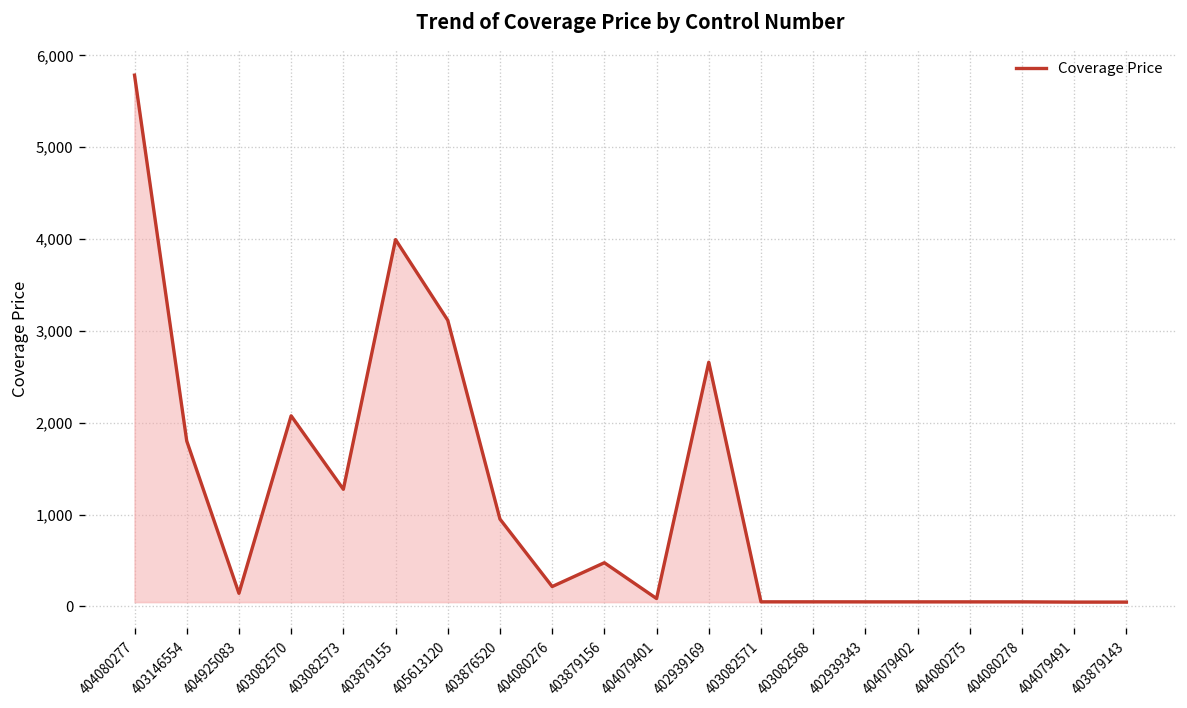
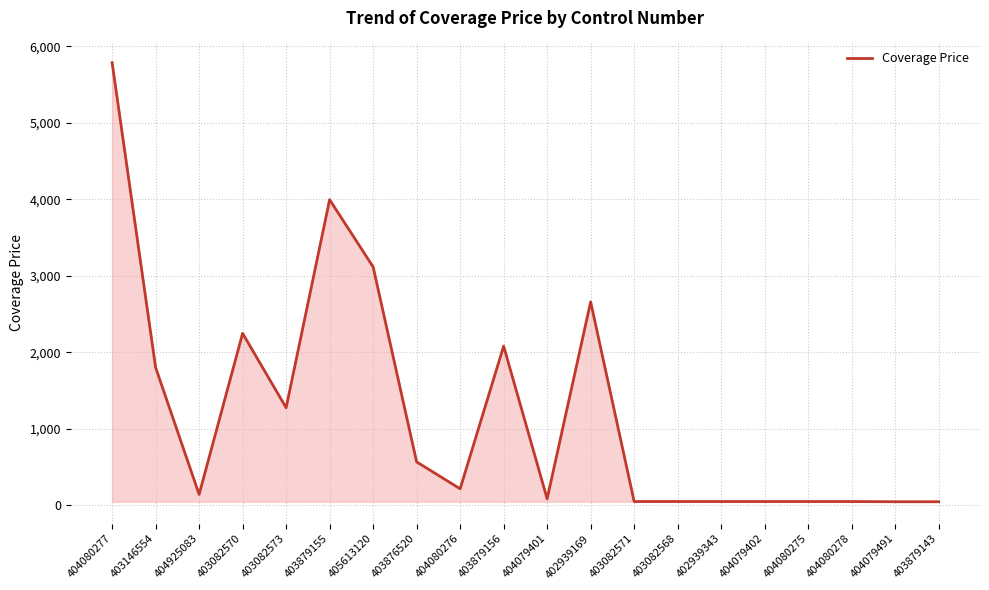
403082570: 2,100 -> 2,200
403876520: 1,000 -> 600
403879156: 500 -> 2,100
